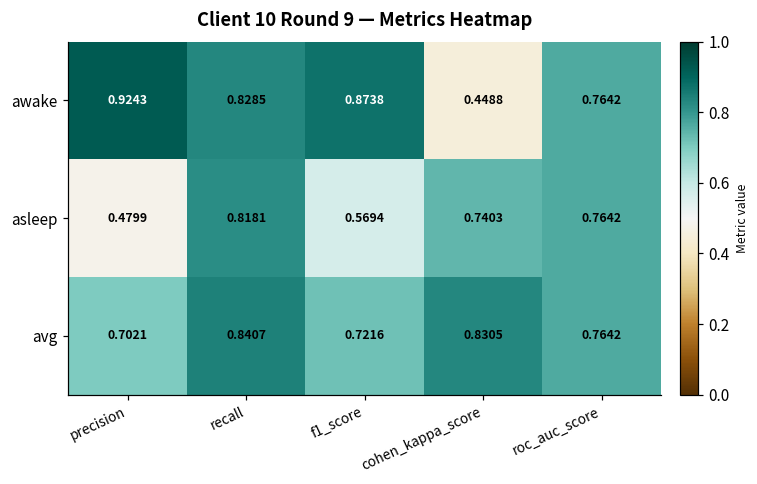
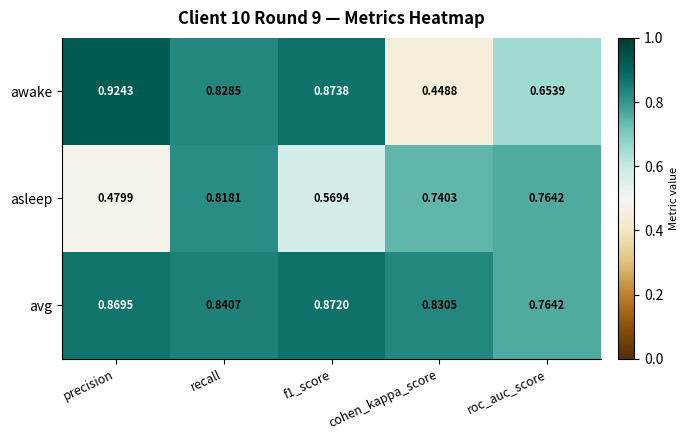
awake, roc_auc_score: 0.7642 -> 0.6539
avg, precision: 0.7021 -> 0.8695
avg, f1_score: 0.7216 -> 0.8720
